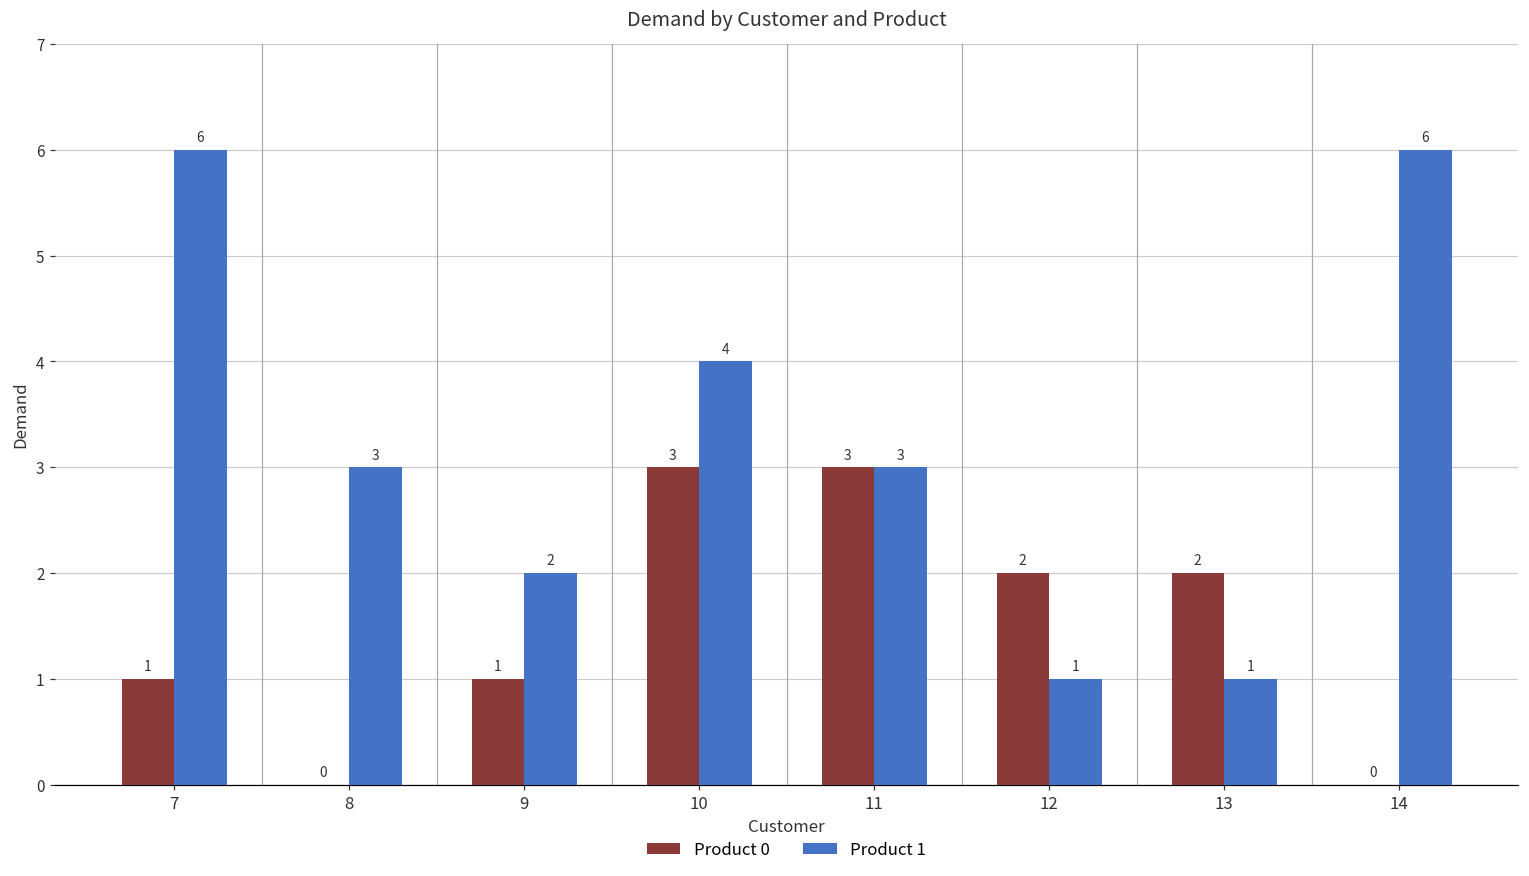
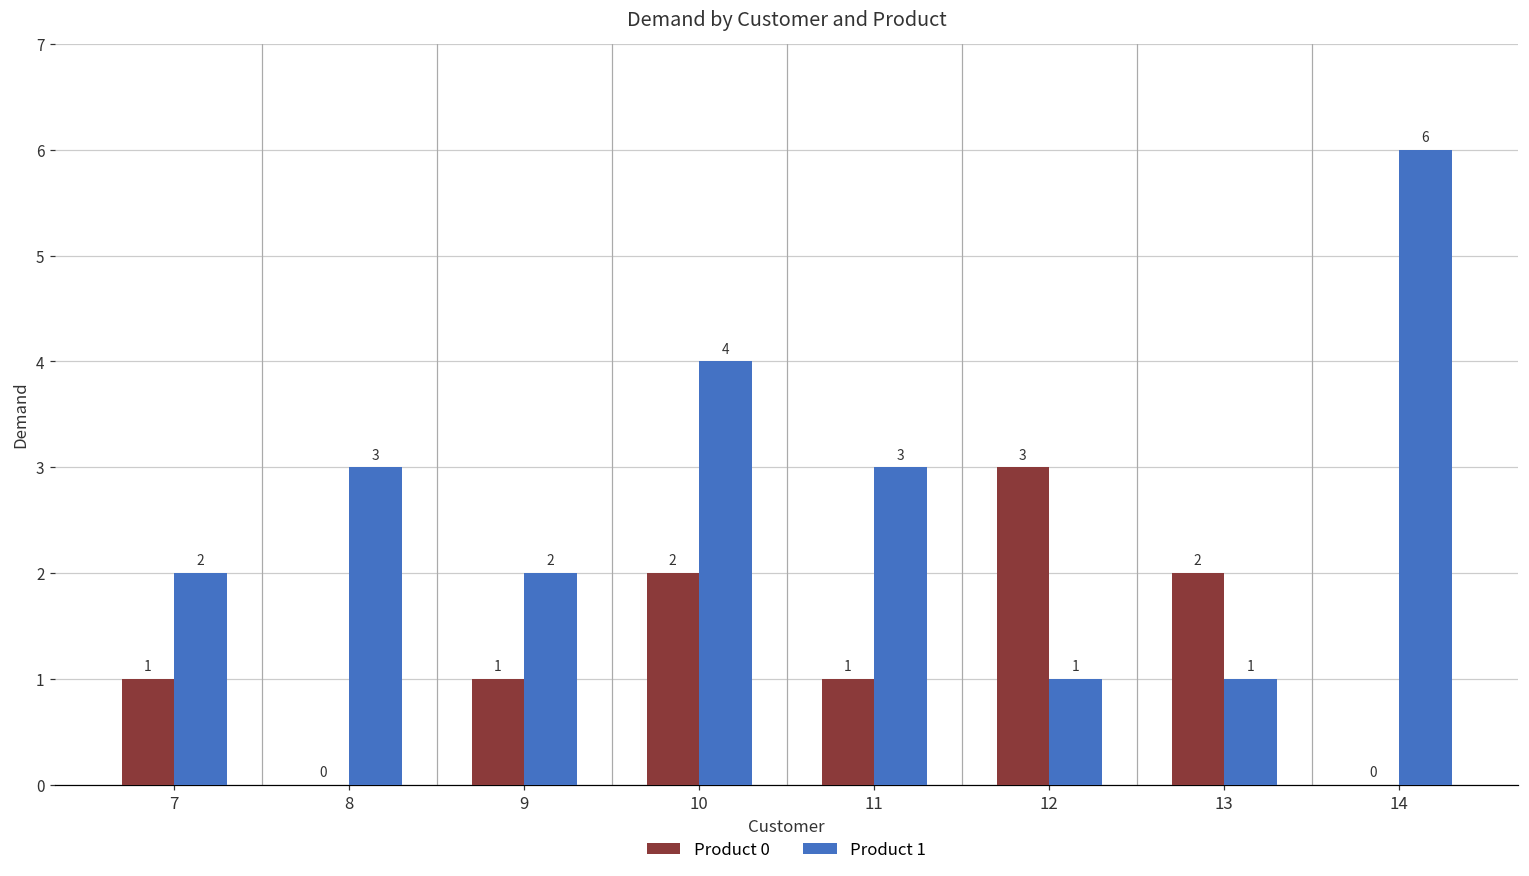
Product 1, 7: 6 -> 2
Product 0, 10: 3 -> 2
Product 0, 11: 3 -> 1
Product 0, 12: 2 -> 3
